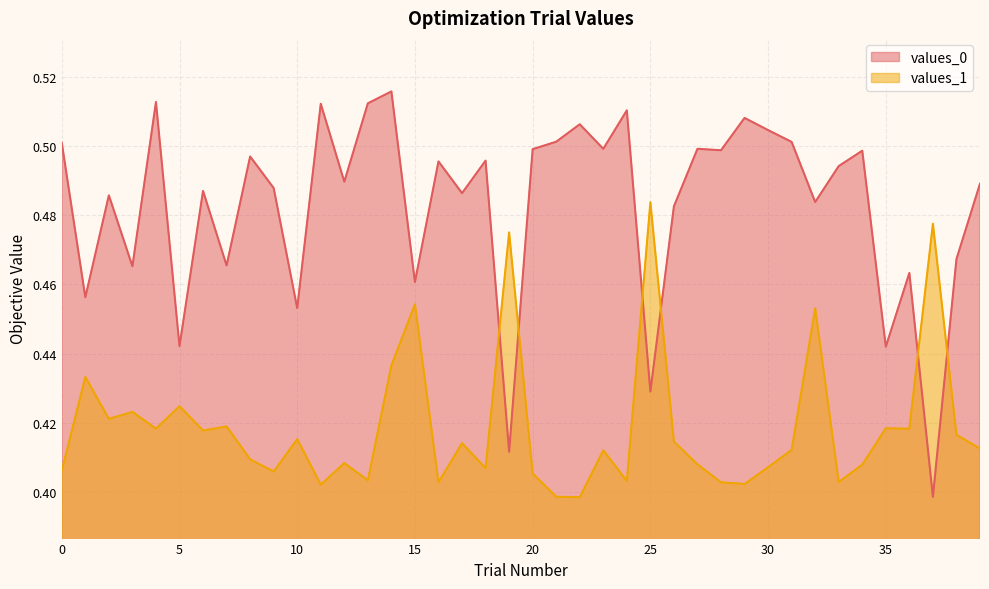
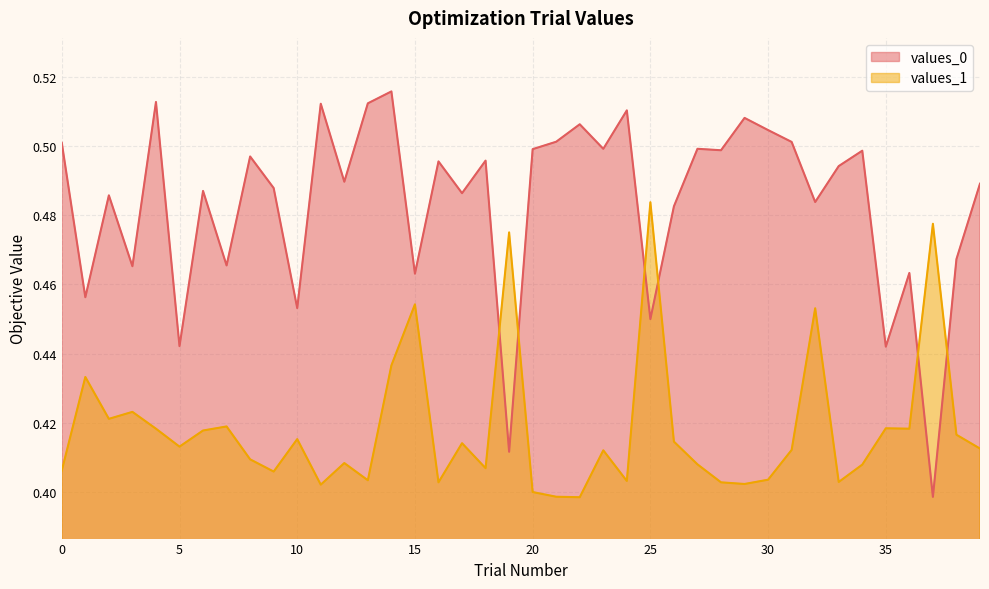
values_1, 5: 0.425 -> 0.413
values_0, 15: 0.461 -> 0.463
values_1, 20: 0.405 -> 0.400
values_0, 25: 0.429 -> 0.450
values_1, 30: 0.407 -> 0.404
